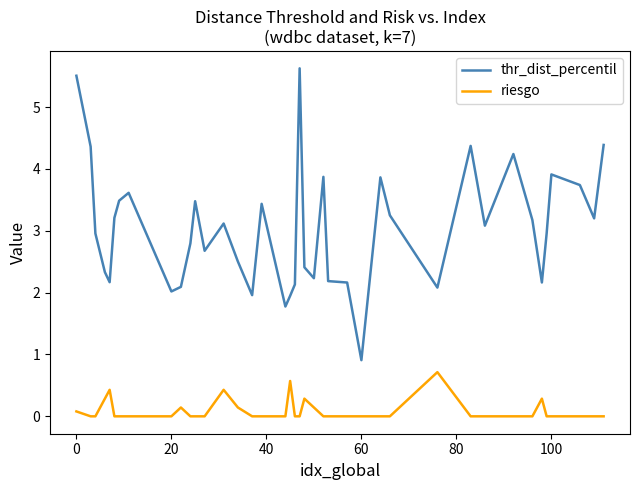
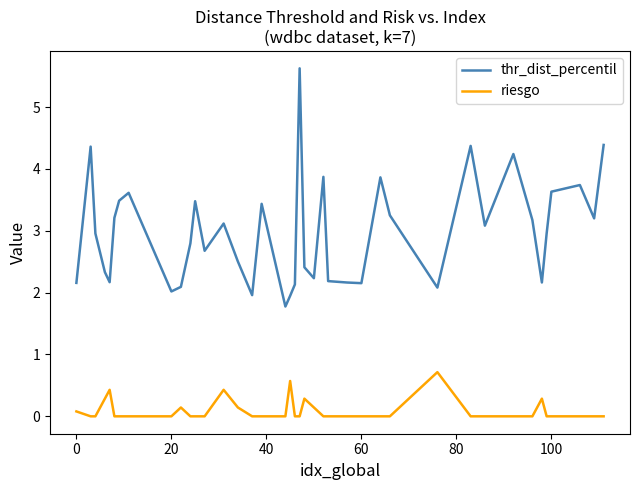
thr_dist_percentil, 0: 5.5 -> 2.2
thr_dist_percentil, 60: 0.9 -> 2.2
thr_dist_percentil, 100: 3.9 -> 3.6
